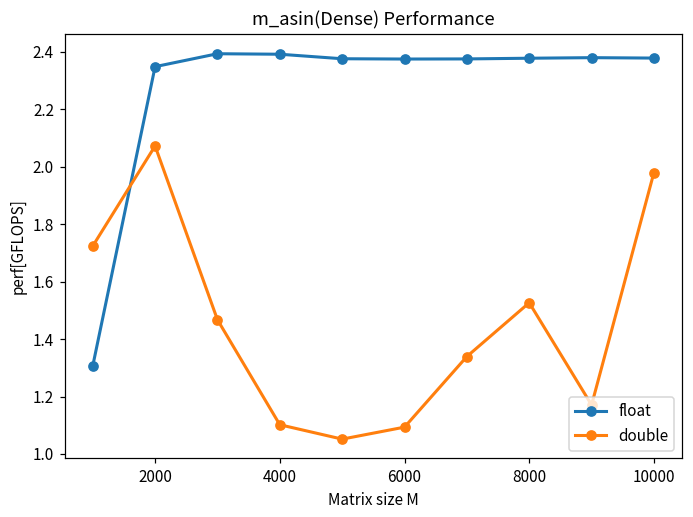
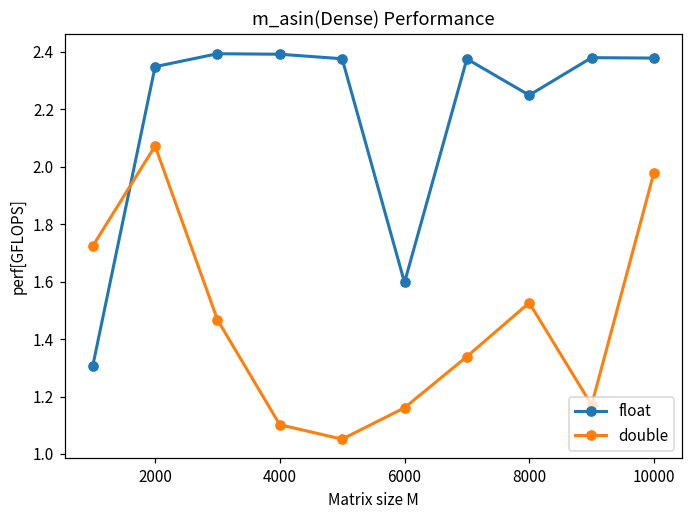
float, 6000: 2.38 -> 1.60
double, 6000: 1.09 -> 1.16
float, 8000: 2.38 -> 2.25
